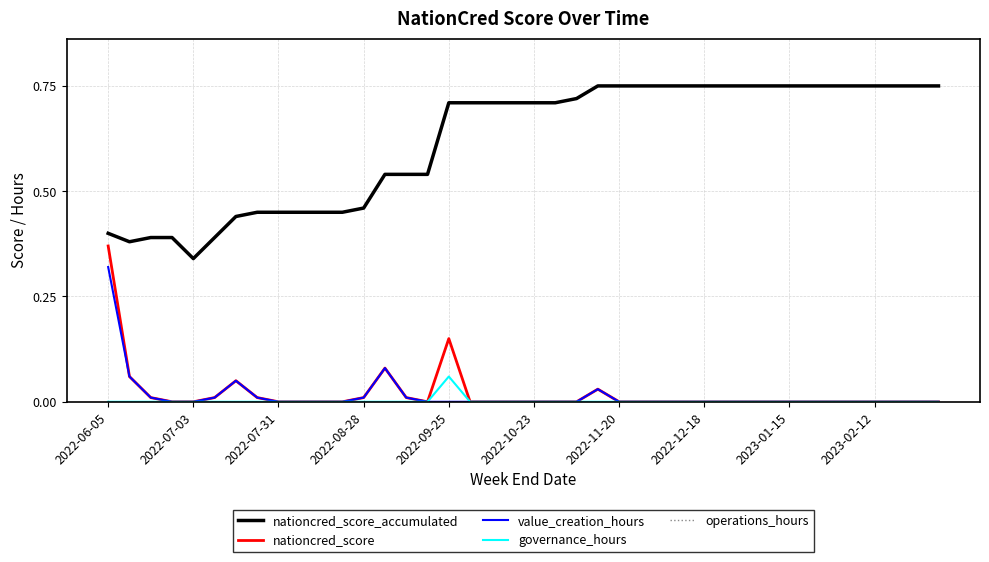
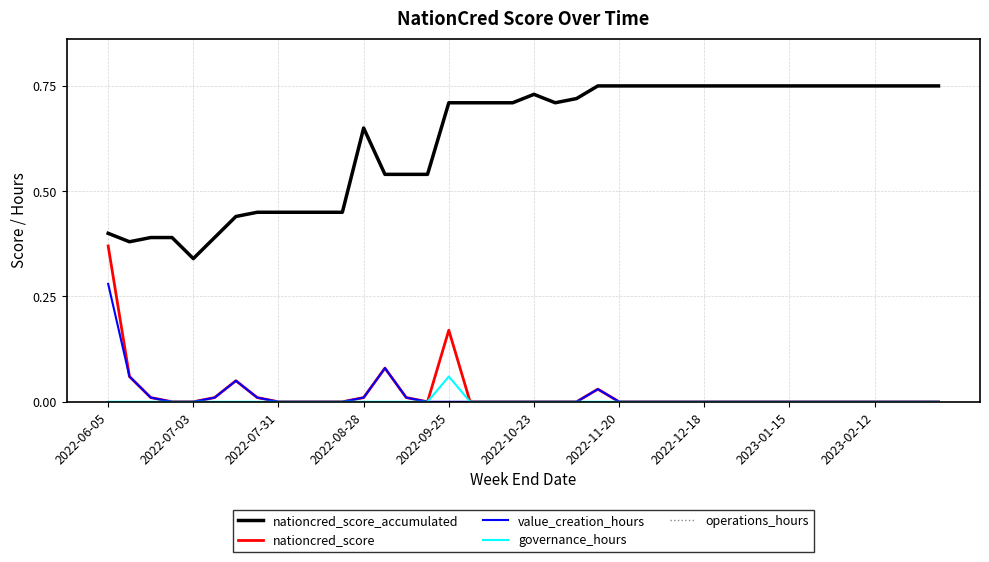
value_creation_hours, 2022-06-05: 0.32 -> 0.28
nationcred_score_accumulated, 2022-08-28: 0.46 -> 0.65
nationcred_score, 2022-09-25: 0.15 -> 0.17
nationcred_score_accumulated, 2022-10-23: 0.71 -> 0.73
